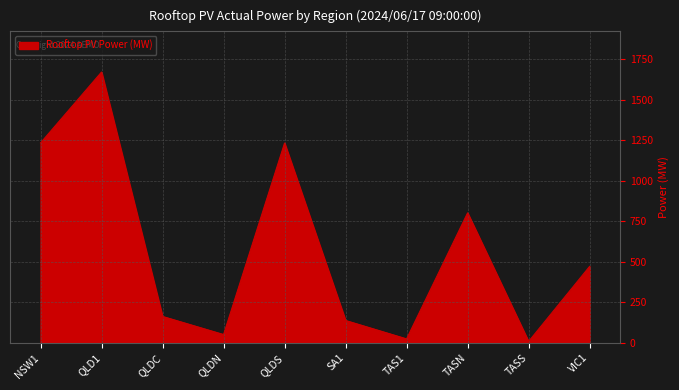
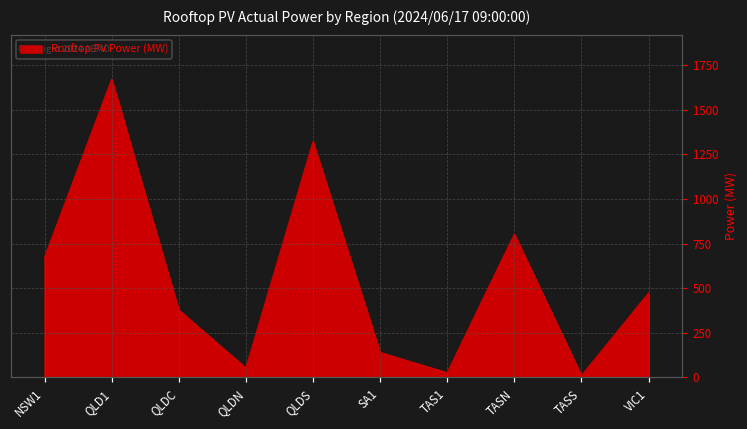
NSW1: 1230 -> 670
QLDC: 160 -> 380
QLDS: 1230 -> 1320
